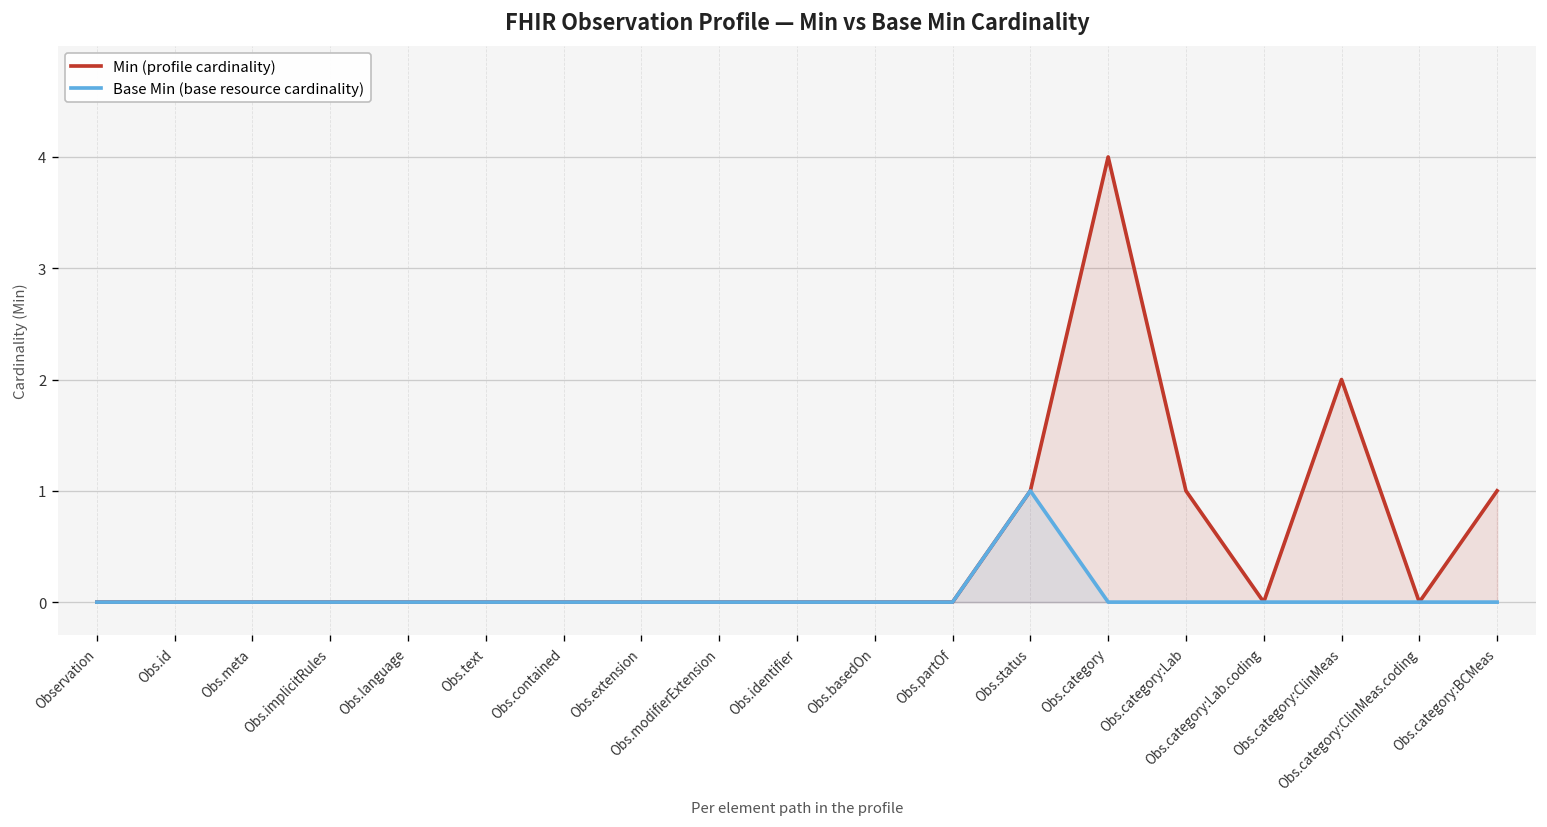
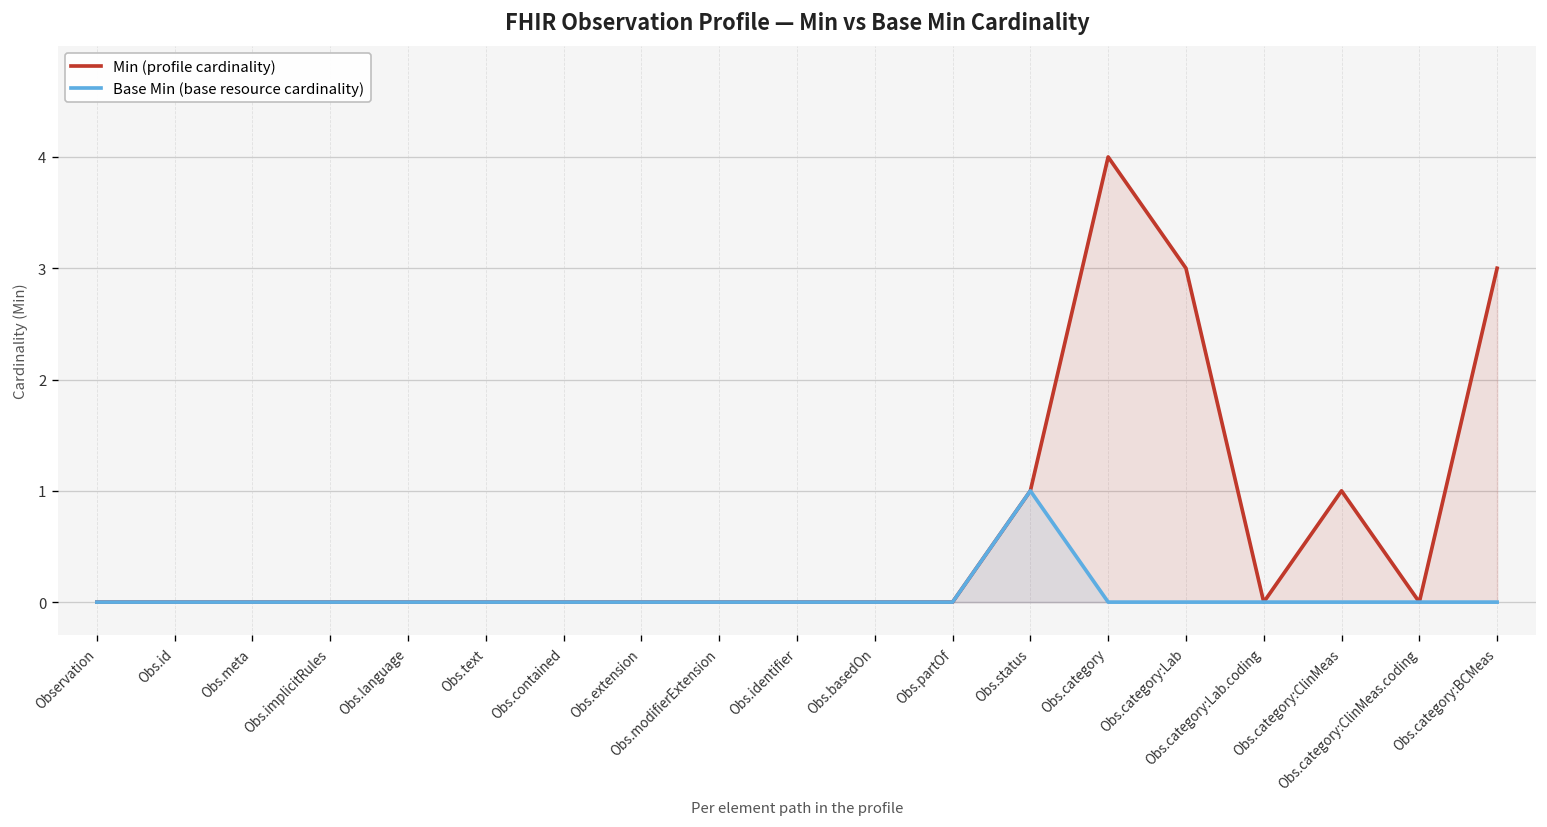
Min (profile cardinality), Obs.category:Lab: 1 -> 3
Min (profile cardinality), Obs.category:ClinMeas: 2 -> 1
Min (profile cardinality), Obs.category:BCMeas: 1 -> 3
